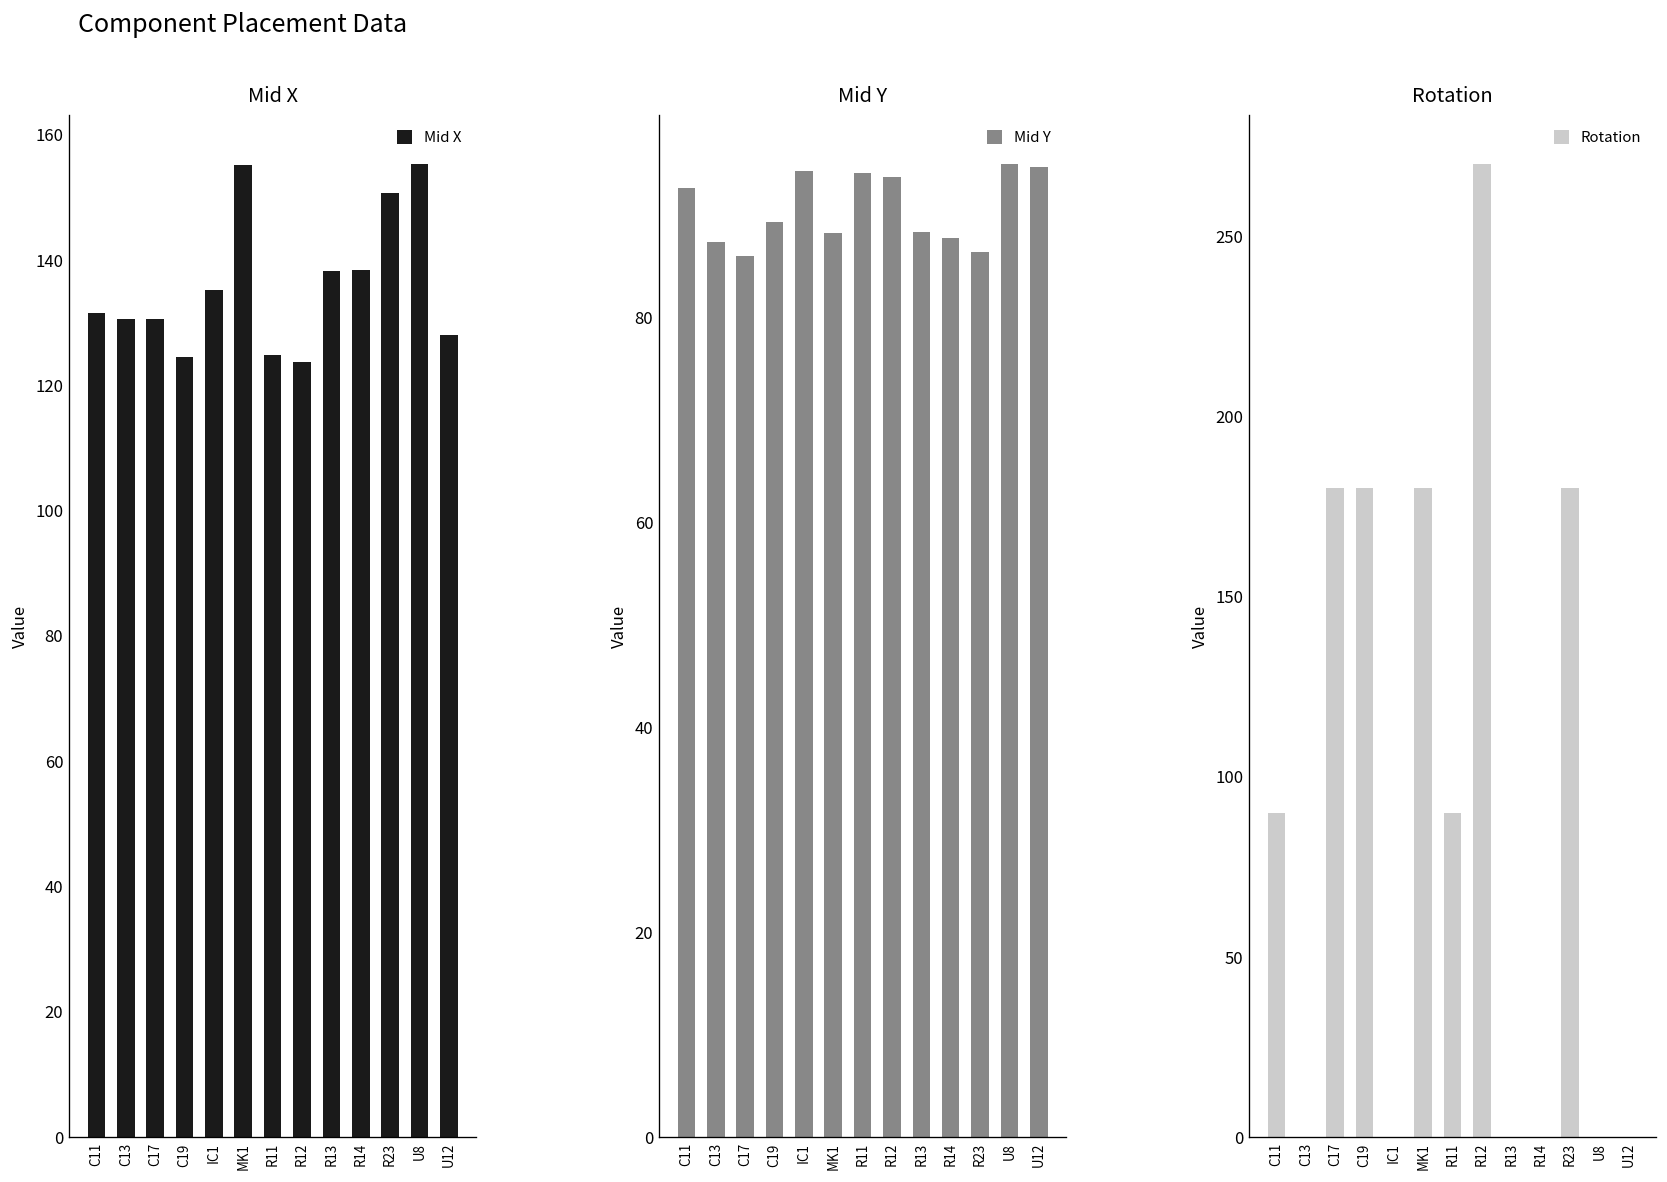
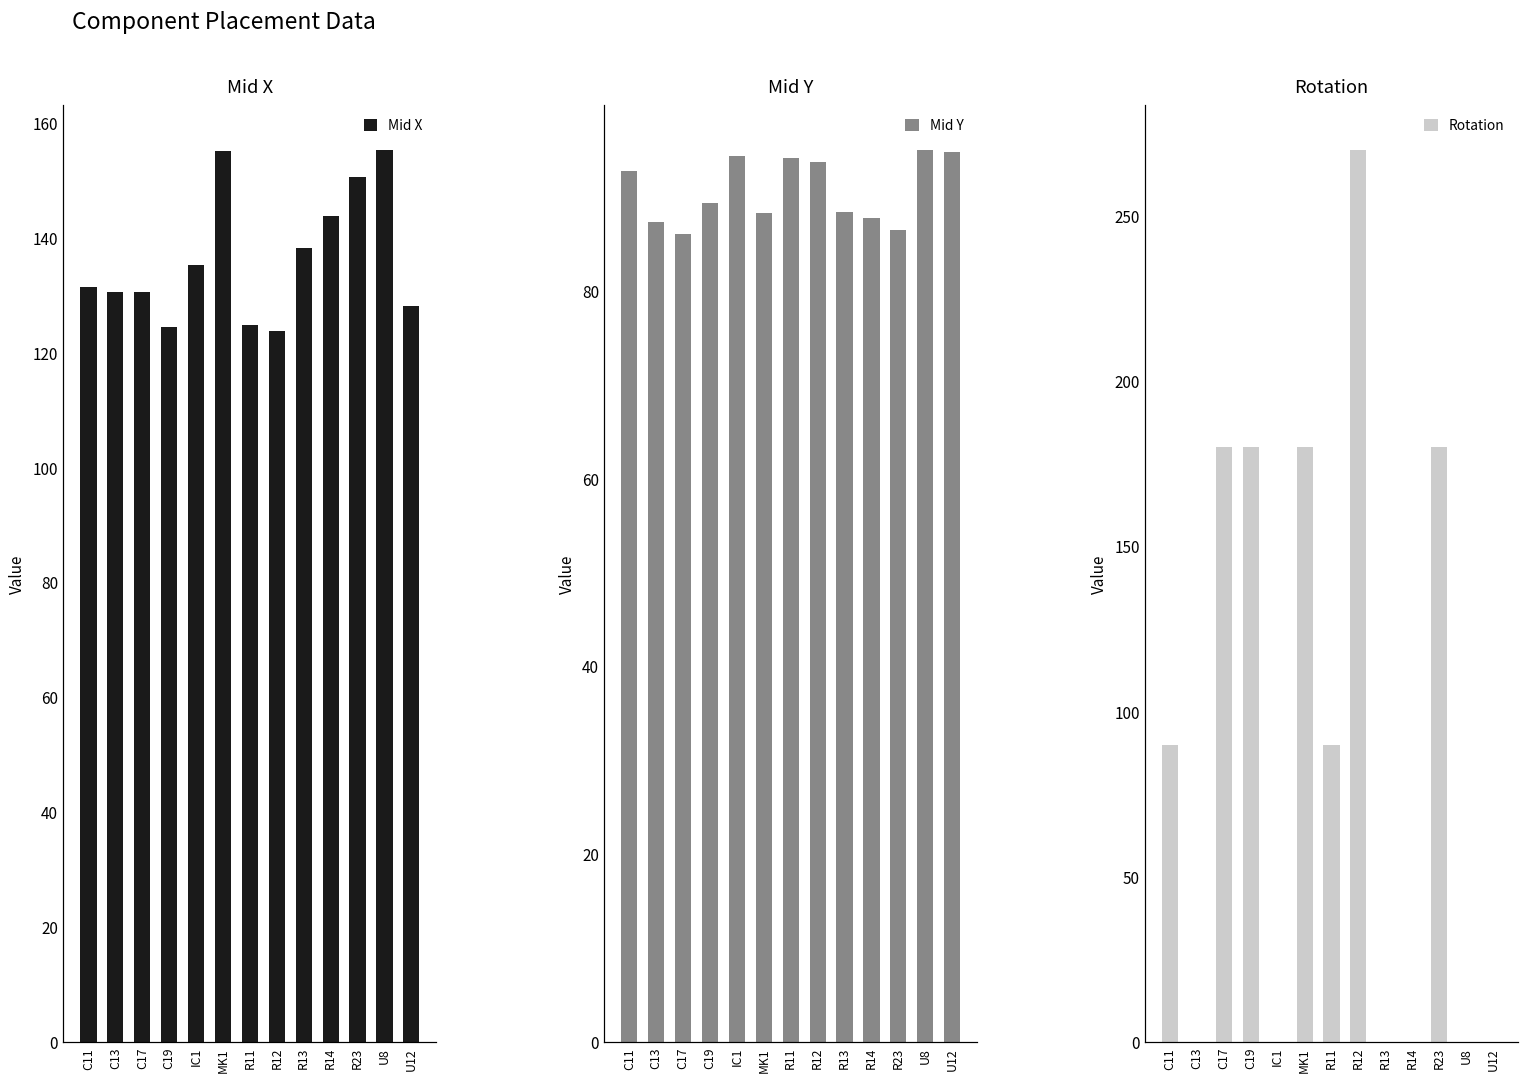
Mid X, R14: 138 -> 144
